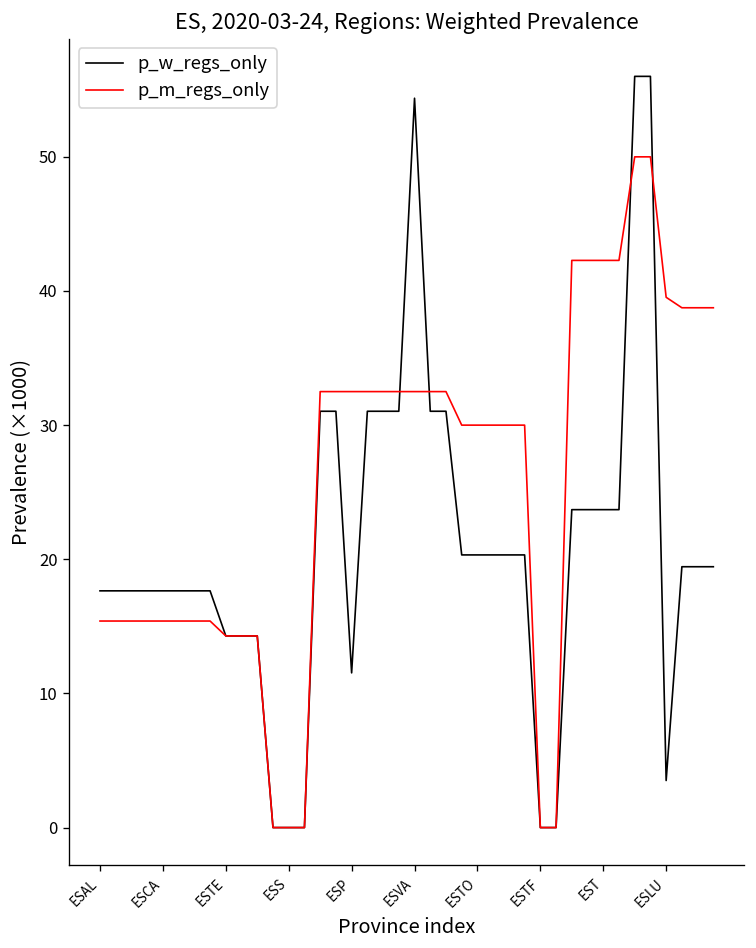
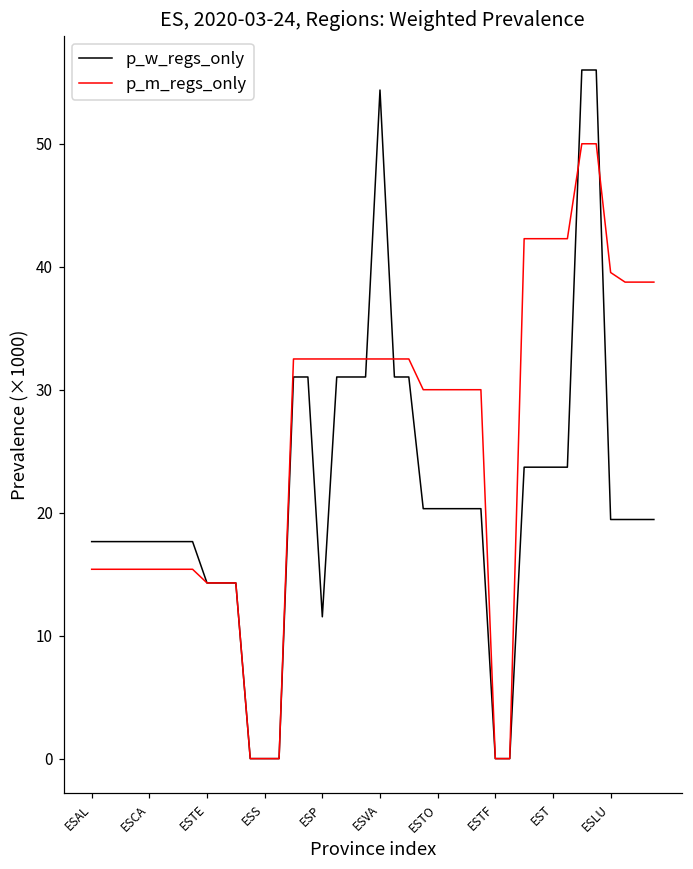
p_w_regs_only, ESLU: 3.5 -> 19.4
